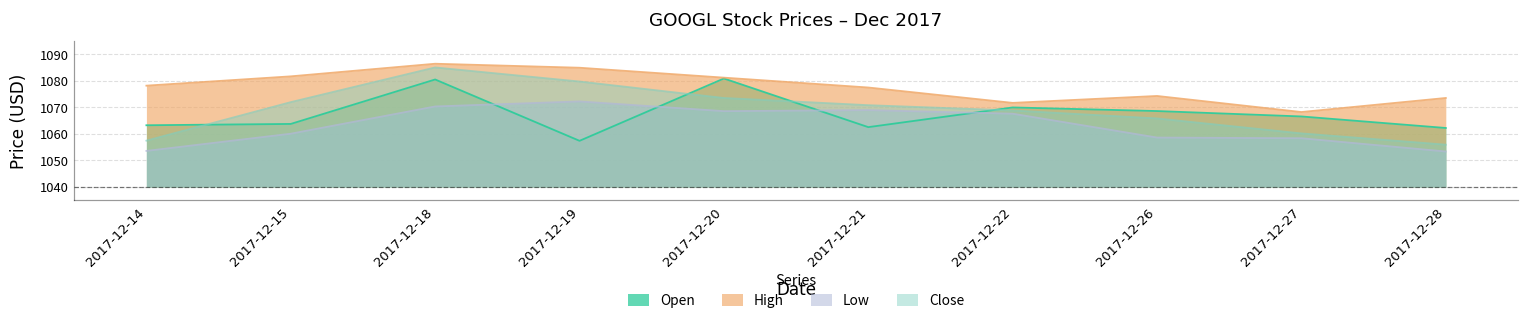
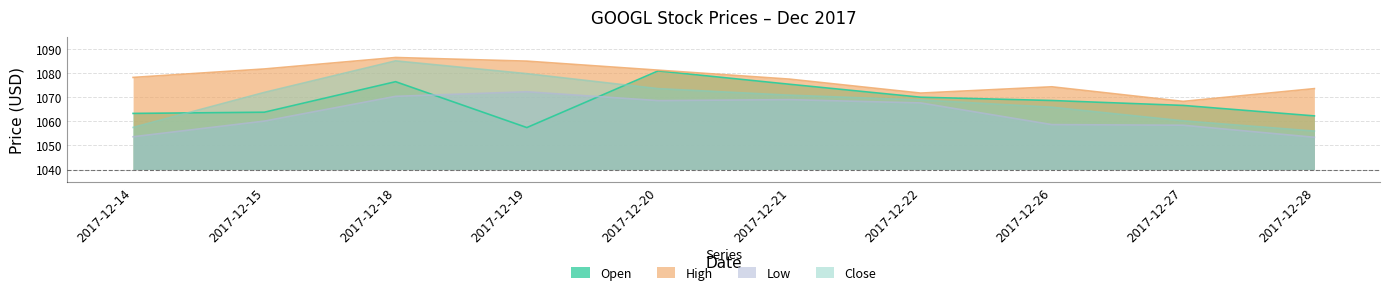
Open, 2017-12-18: 1081 -> 1076
Open, 2017-12-21: 1063 -> 1075
